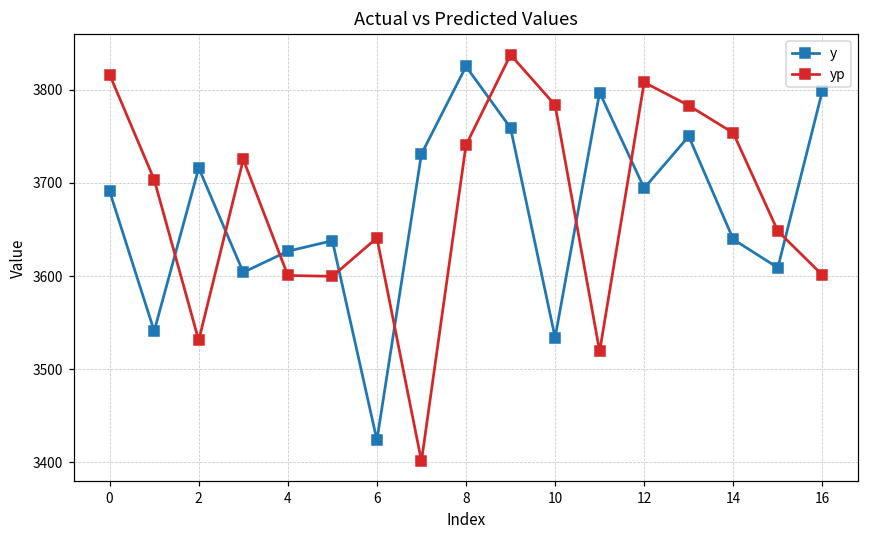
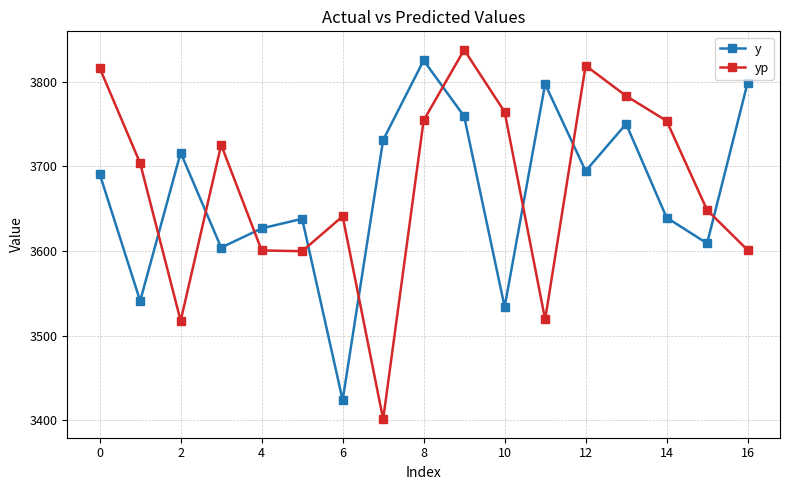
yp, 2: 3530 -> 3520
yp, 8: 3740 -> 3750
yp, 10: 3780 -> 3760
yp, 12: 3810 -> 3820
